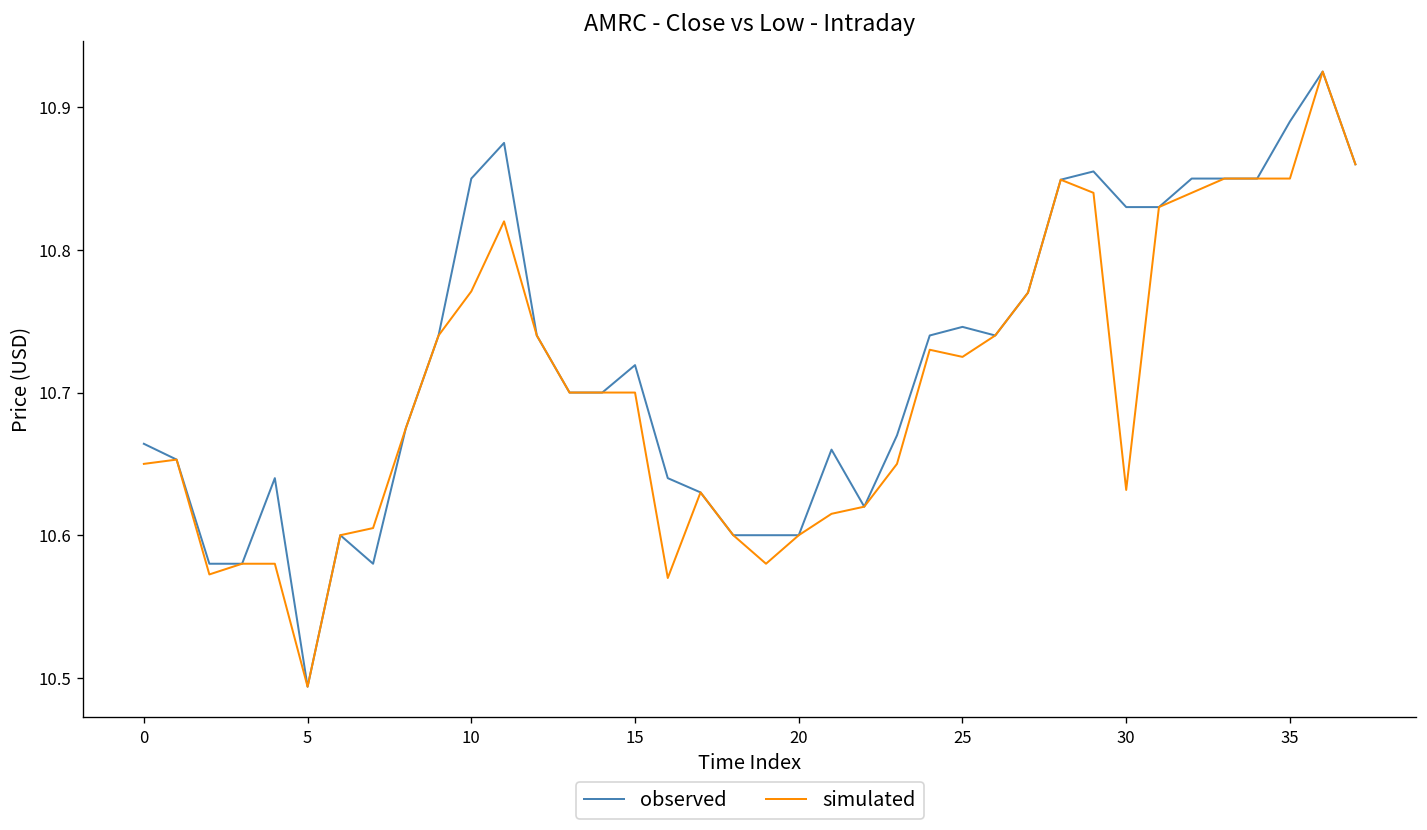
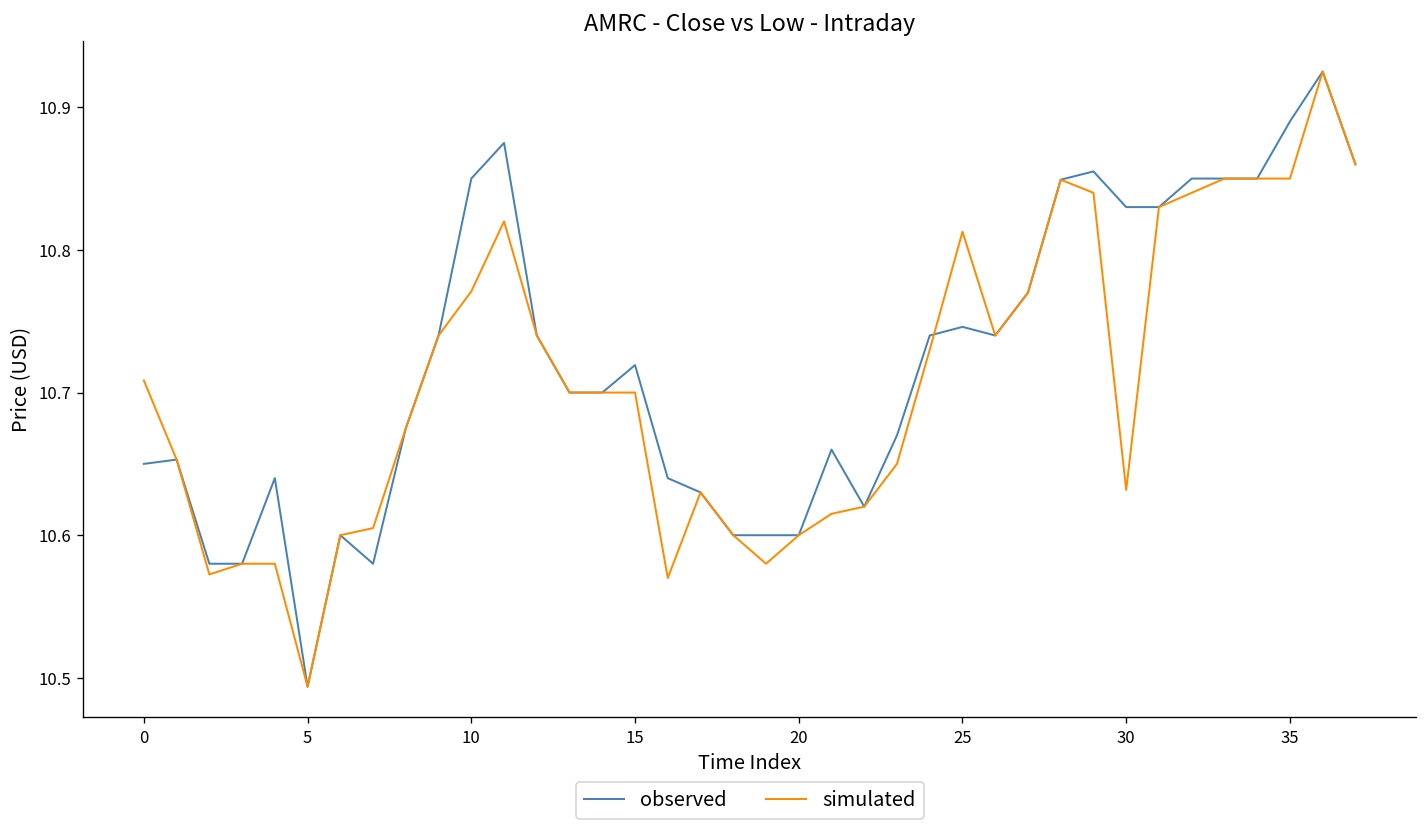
observed, 0: 10.664 -> 10.650
simulated, 0: 10.650 -> 10.708
simulated, 25: 10.725 -> 10.813
